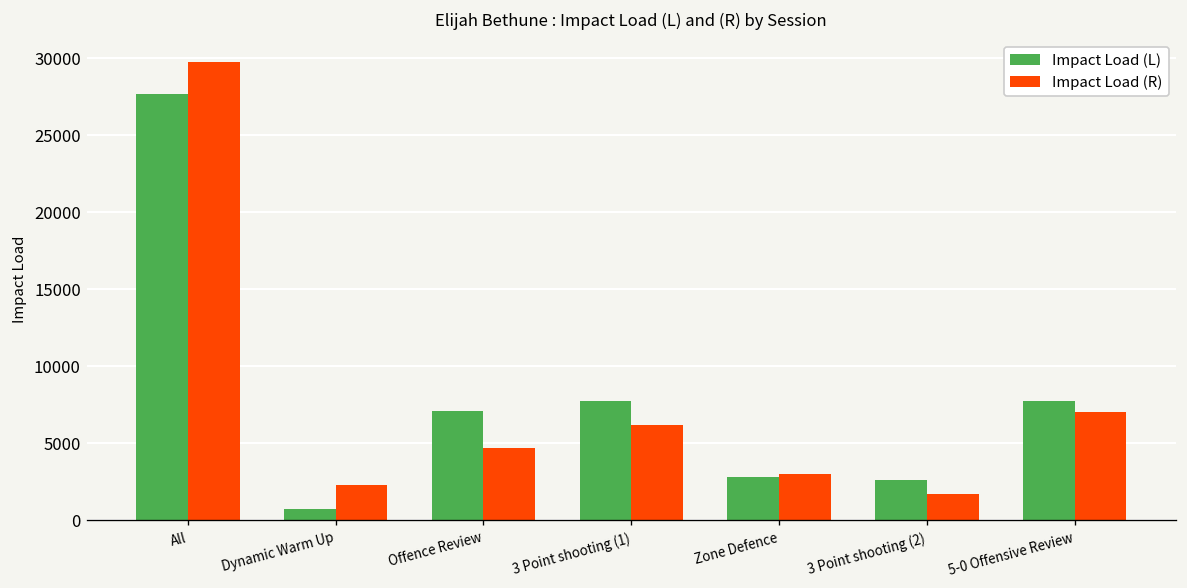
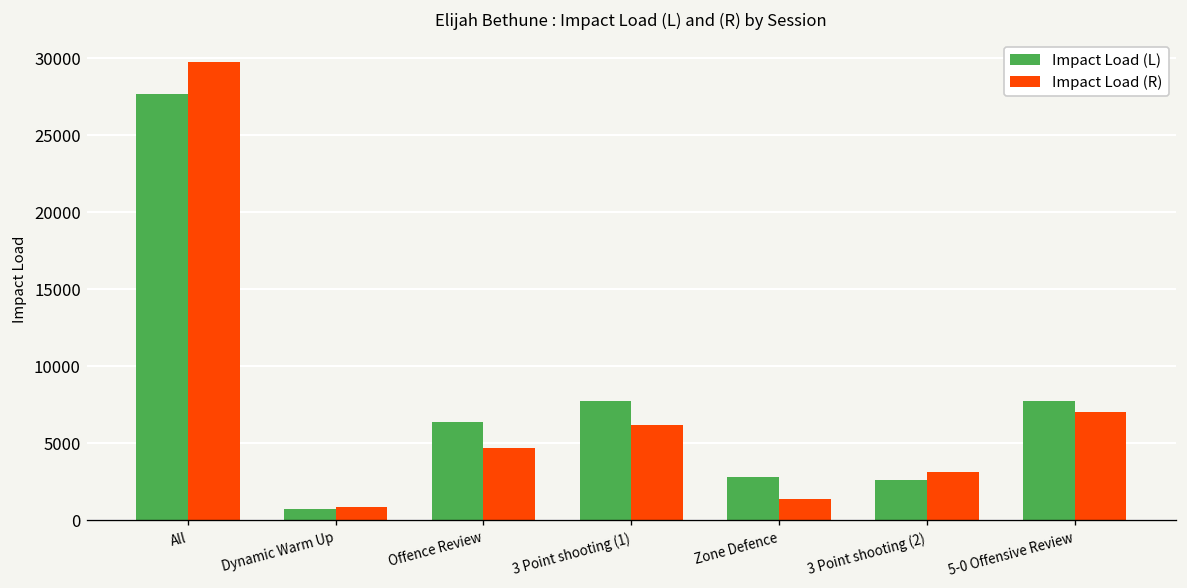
Impact Load (R), Dynamic Warm Up: 2300 -> 800
Impact Load (L), Offence Review: 7100 -> 6400
Impact Load (R), Zone Defence: 3000 -> 1400
Impact Load (R), 3 Point shooting (2): 1700 -> 3100
